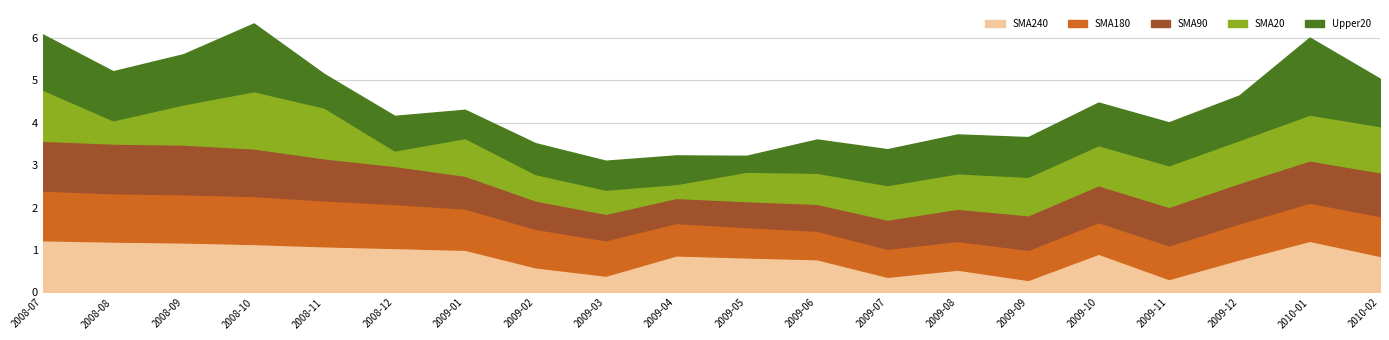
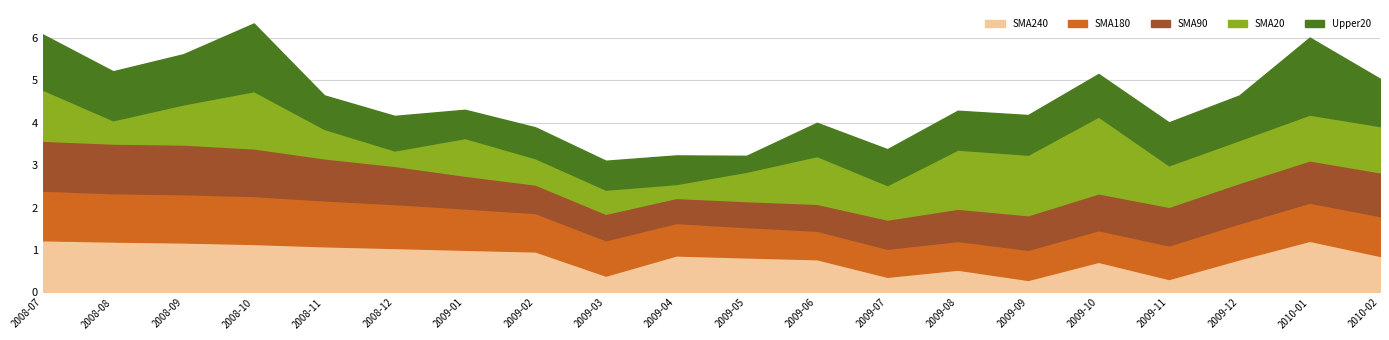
SMA20, 2008-11: 1.2 -> 0.7
SMA240, 2009-02: 0.6 -> 1.0
SMA20, 2009-06: 0.7 -> 1.1
SMA20, 2009-08: 0.8 -> 1.4
SMA20, 2009-09: 0.9 -> 1.4
SMA240, 2009-10: 0.9 -> 0.7
SMA20, 2009-10: 0.9 -> 1.8
